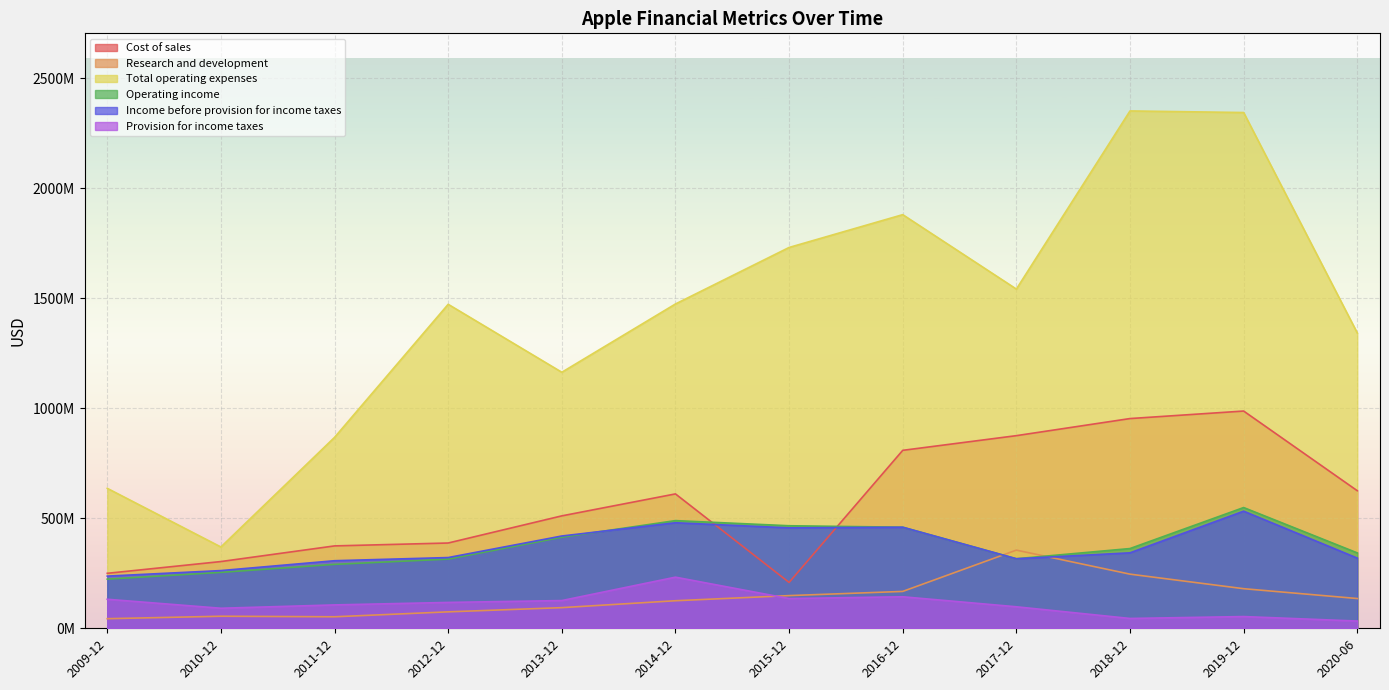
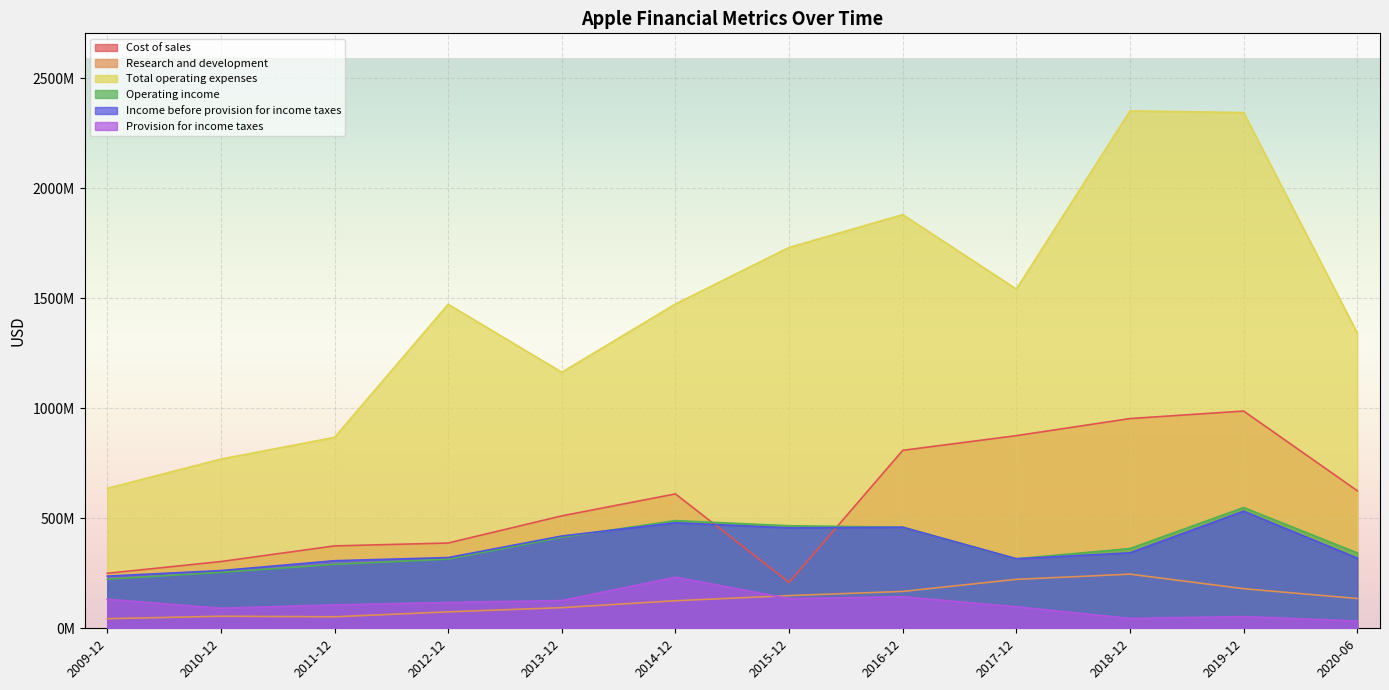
Total operating expenses, 2010-12: 370000000 -> 770000000
Research and development, 2017-12: 360000000 -> 220000000
